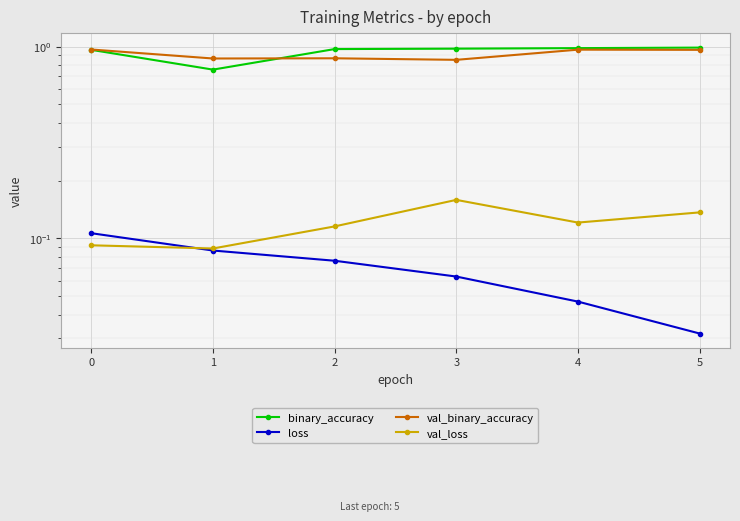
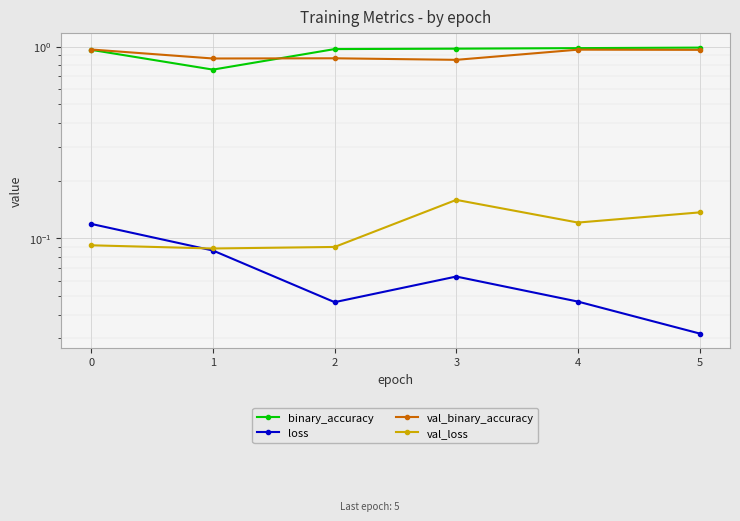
loss, 0: 0.11 -> 0.12
loss, 2: 0.076 -> 0.046
val_loss, 2: 0.12 -> 0.09
